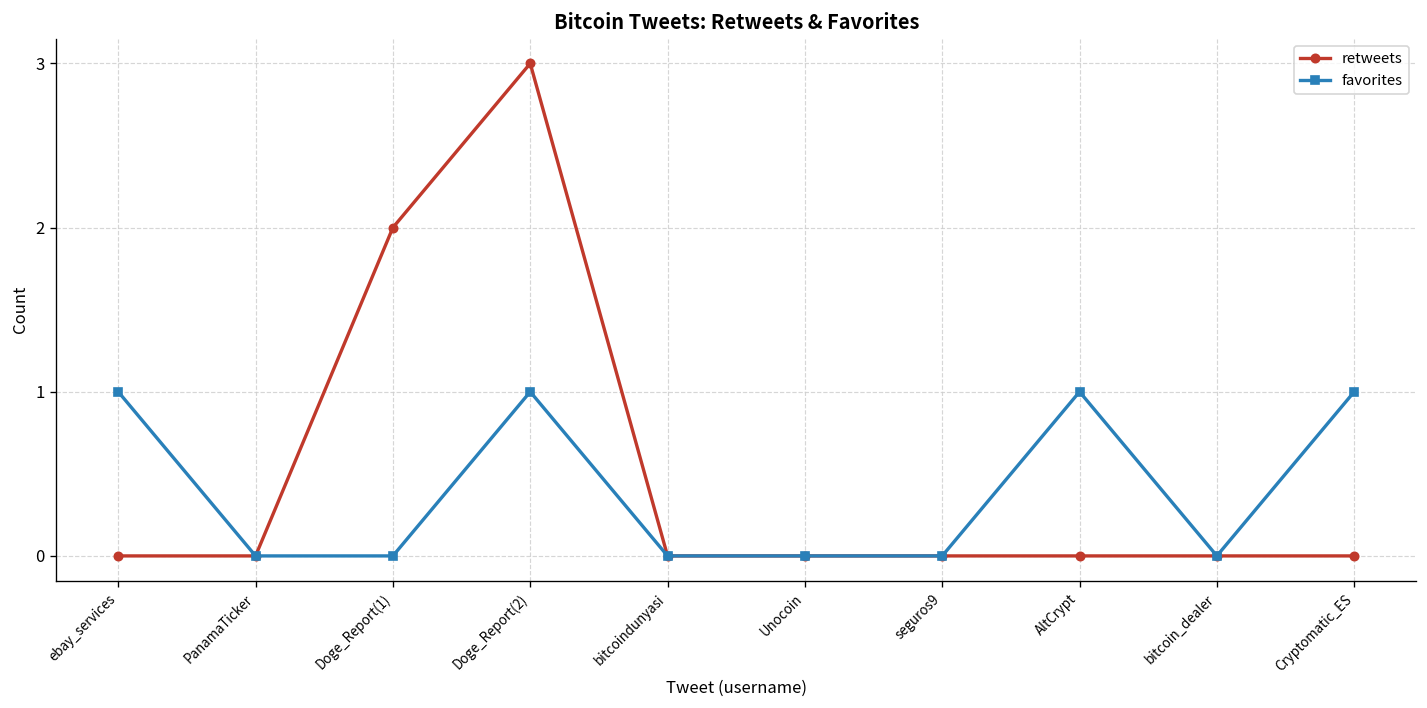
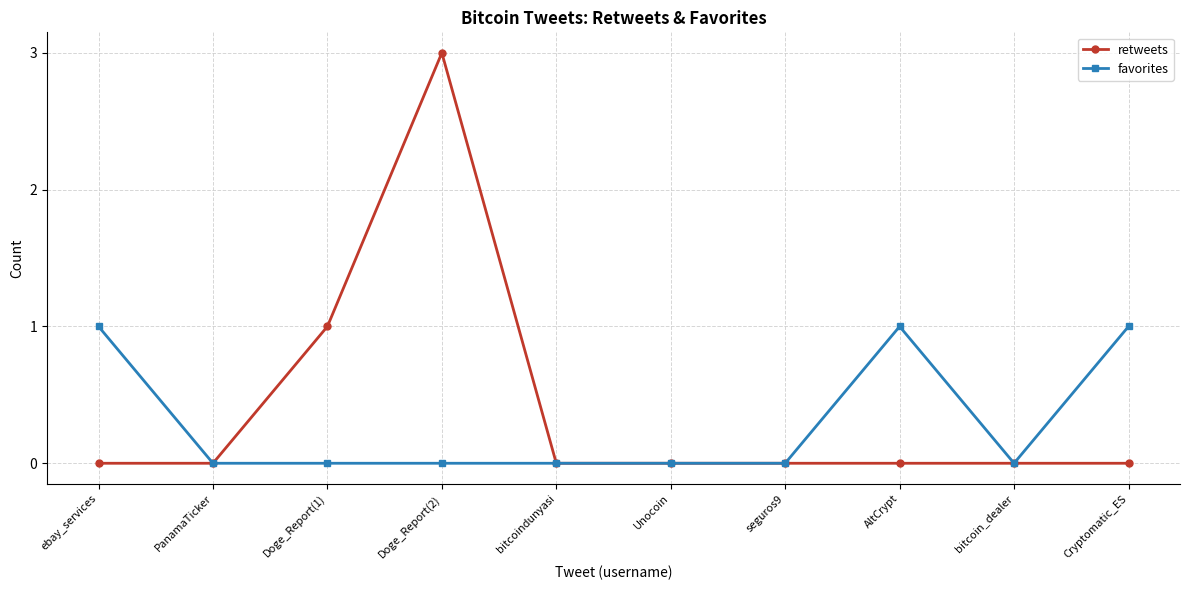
retweets, Doge_Report(1): 2 -> 1
favorites, Doge_Report(2): 1 -> 0
